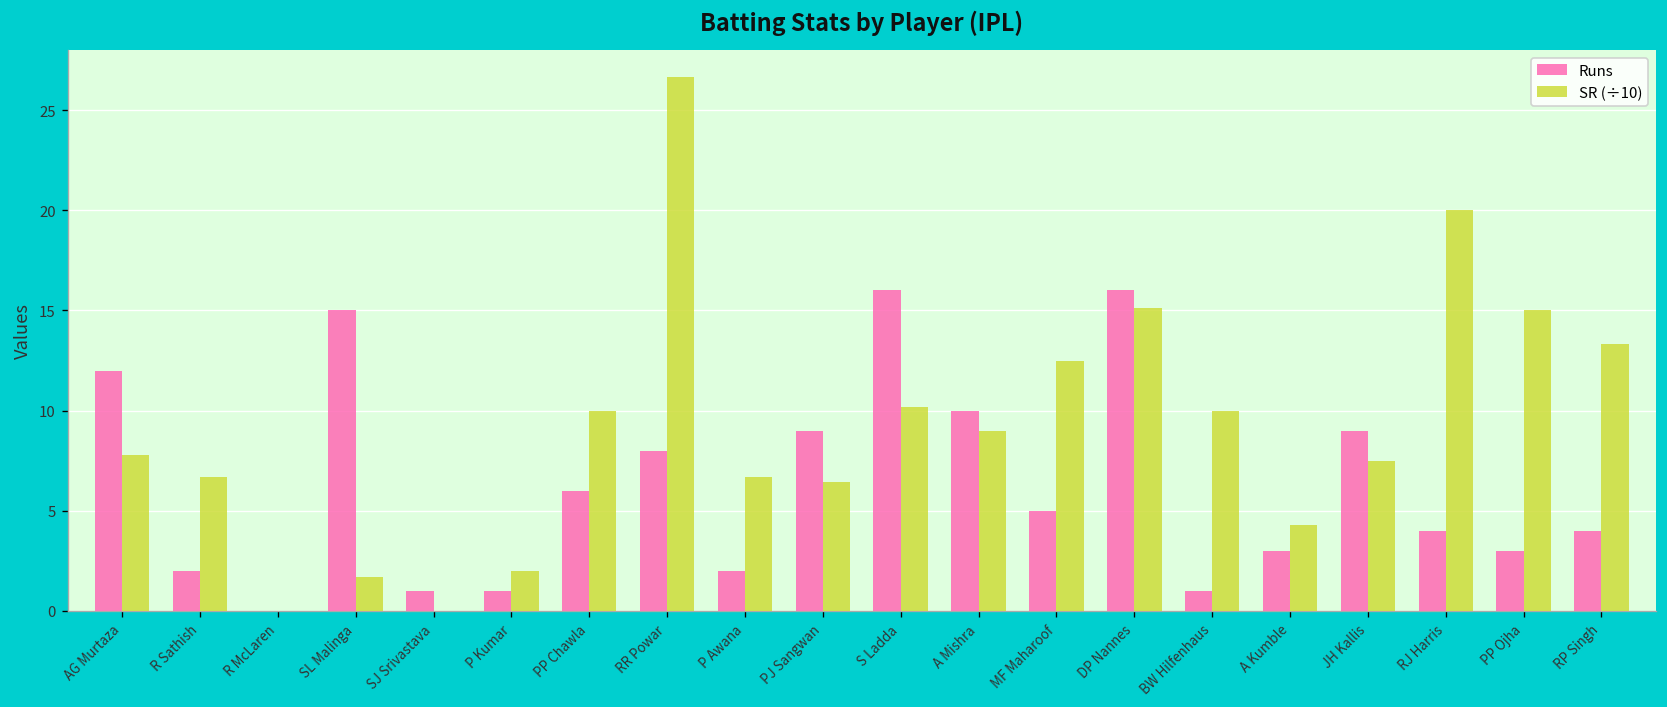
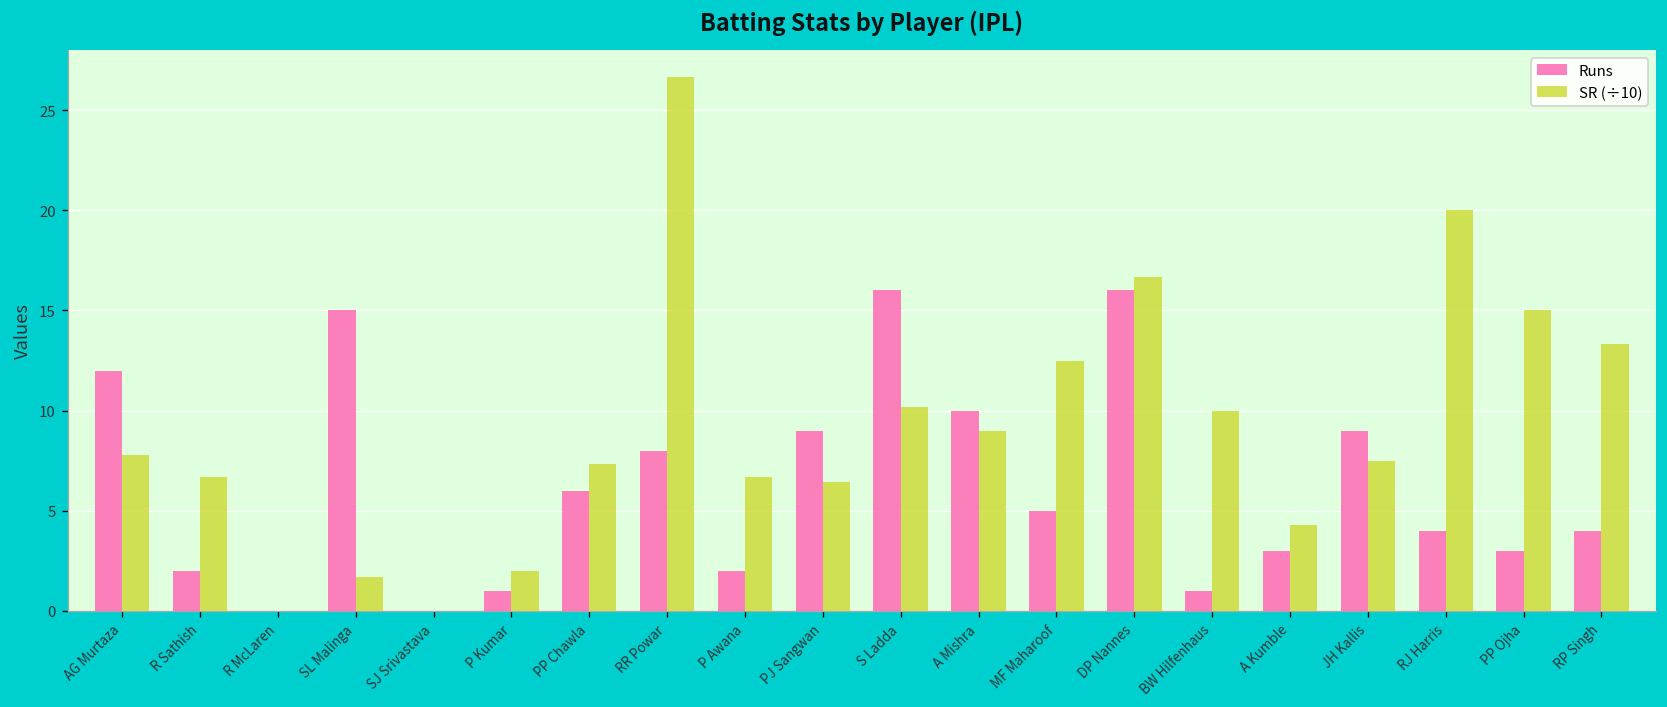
Runs, SJ Srivastava: 1 -> 0
SR (÷10), PP Chawla: 10.0 -> 7.4
SR (÷10), DP Nannes: 15.1 -> 16.7
